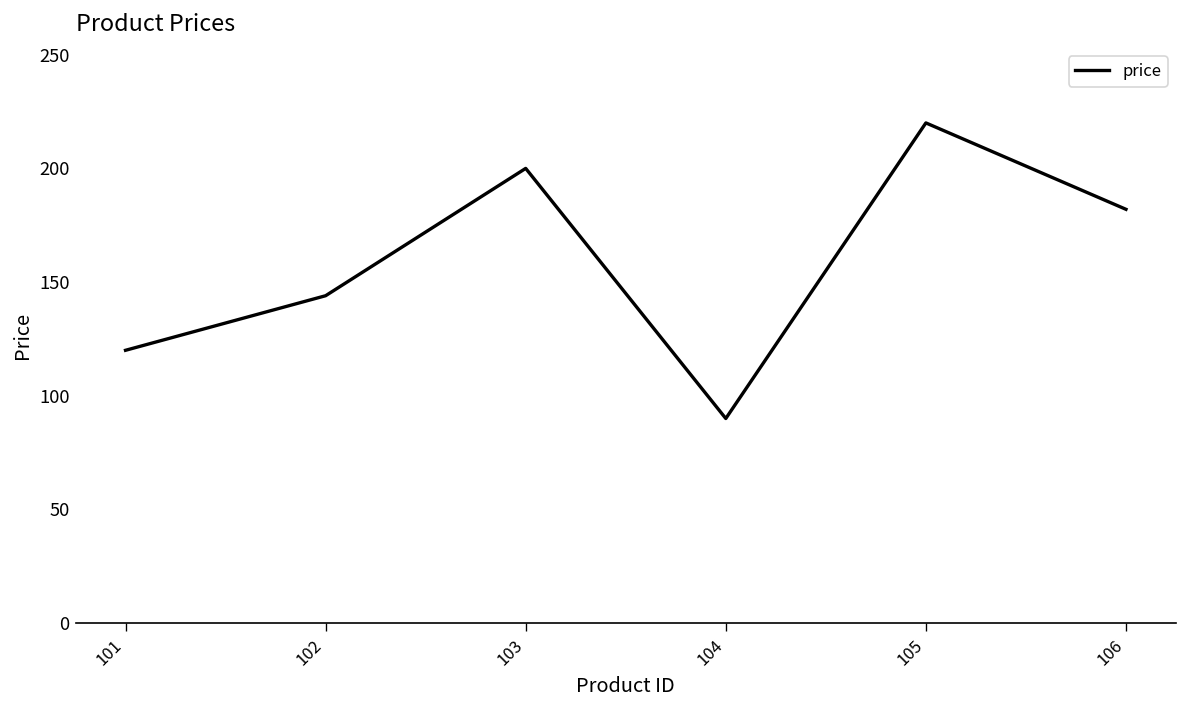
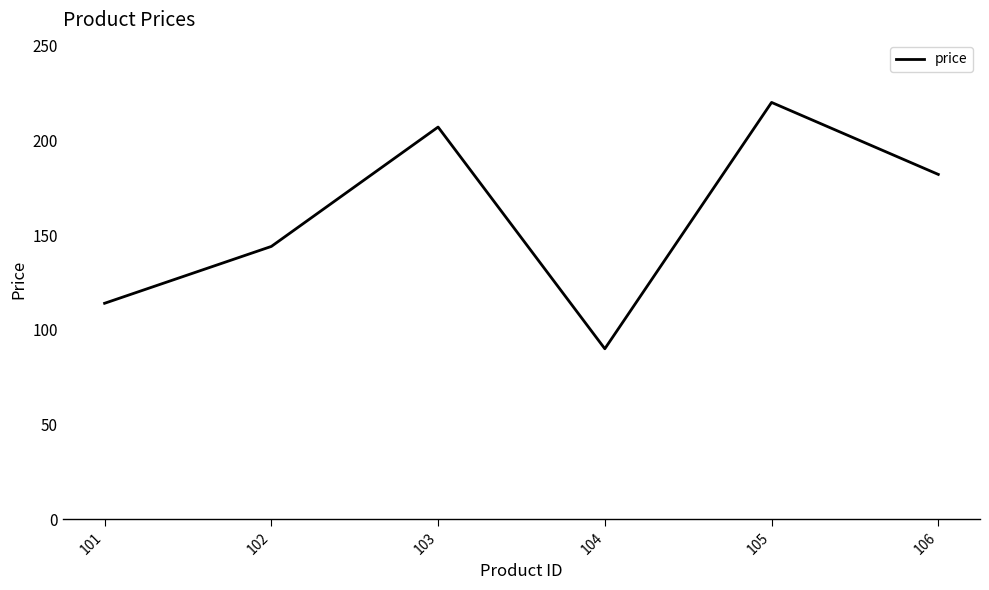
101: 120 -> 114
103: 200 -> 207
